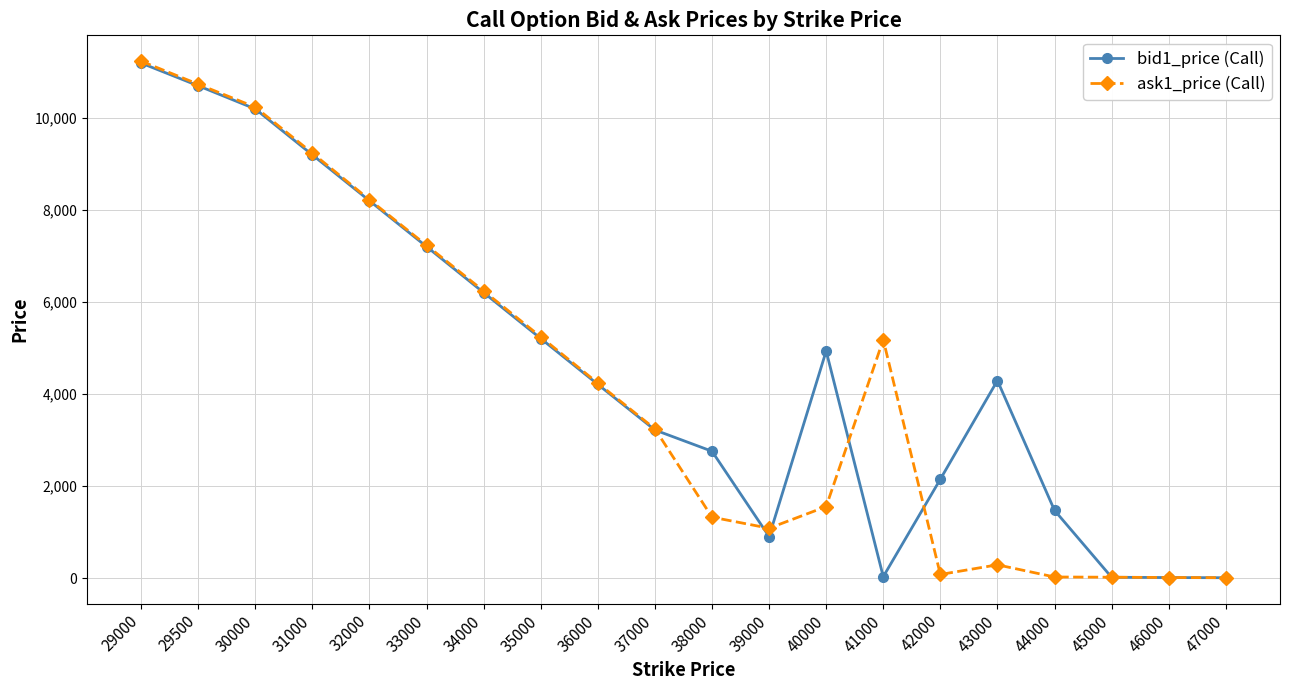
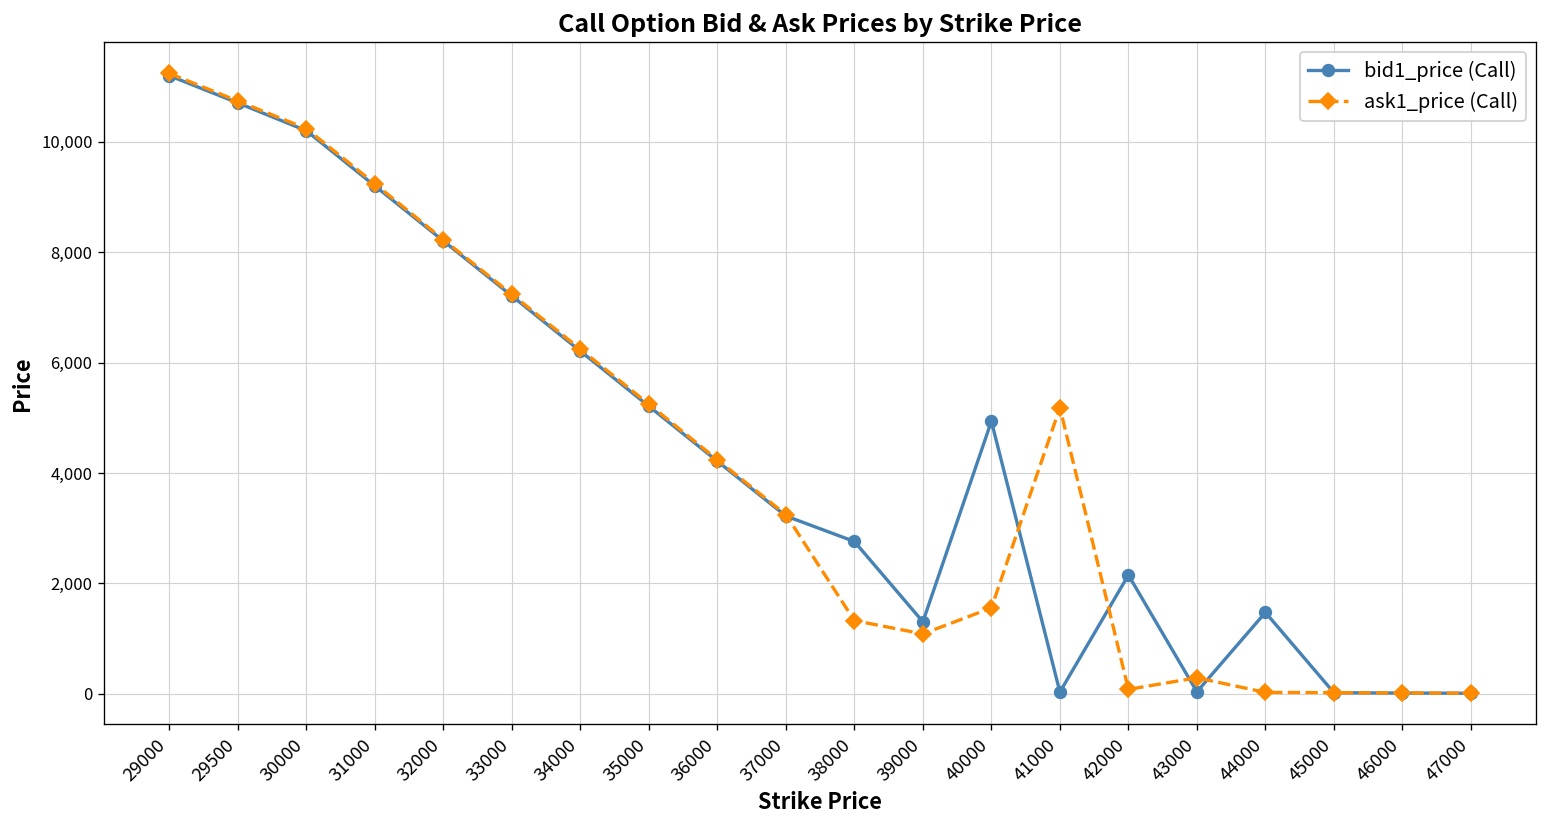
bid1_price (Call), 39000: 900 -> 1,300
bid1_price (Call), 43000: 4,300 -> 0
